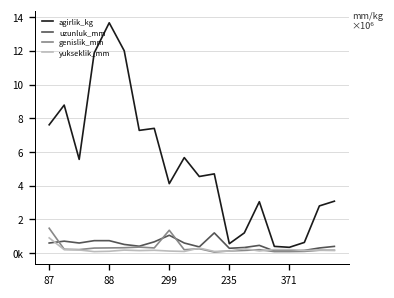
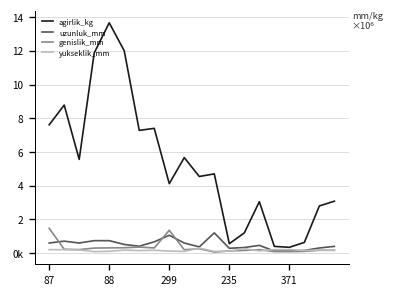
yukseklik_mm, 87: 0.9 -> 0.2
